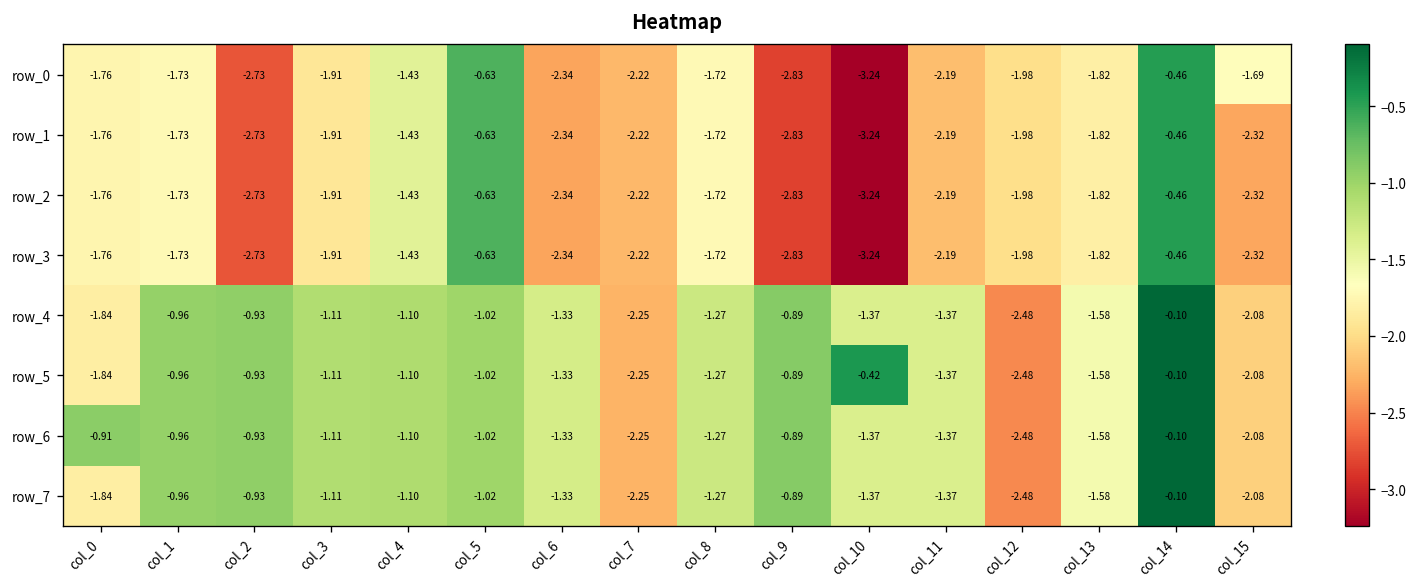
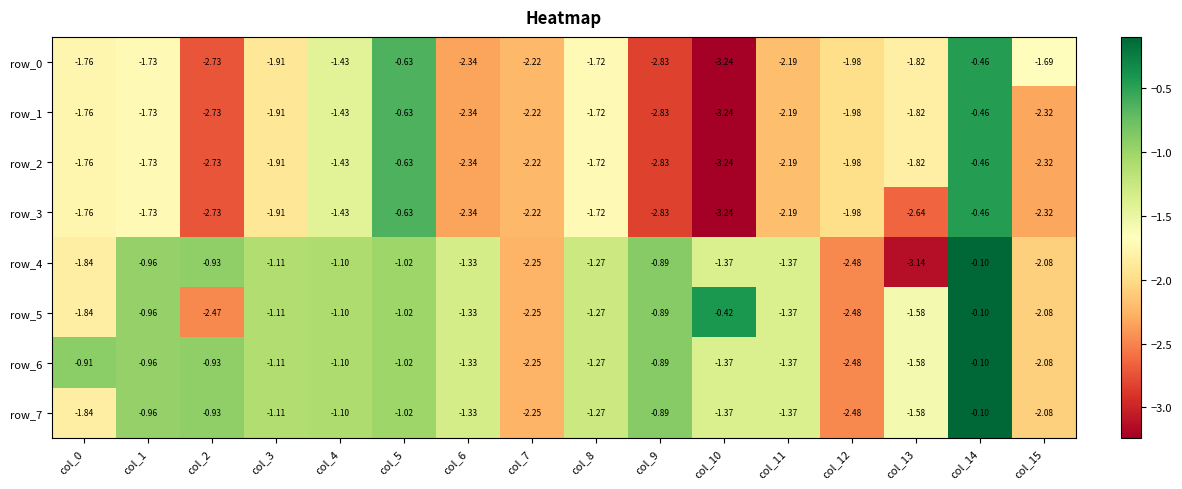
row_3, col_13: -1.82 -> -2.64
row_4, col_13: -1.58 -> -3.14
row_5, col_2: -0.93 -> -2.47
